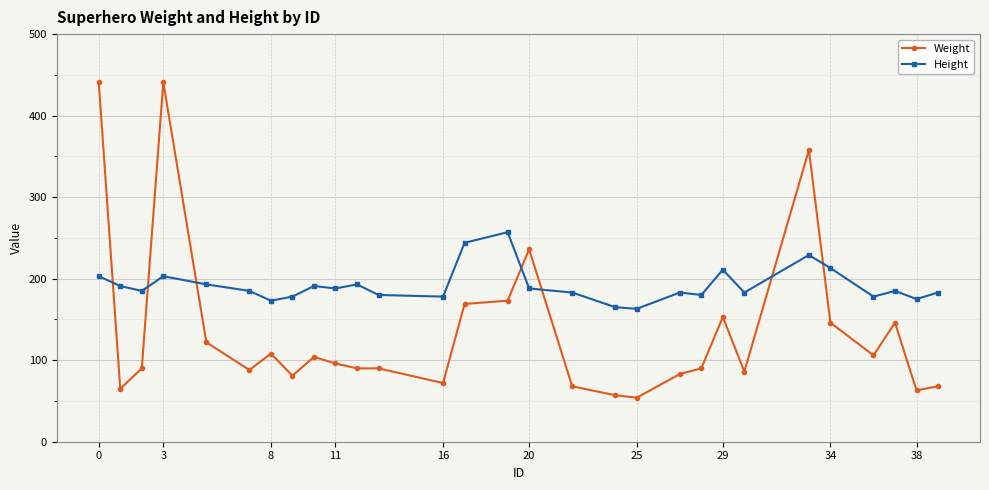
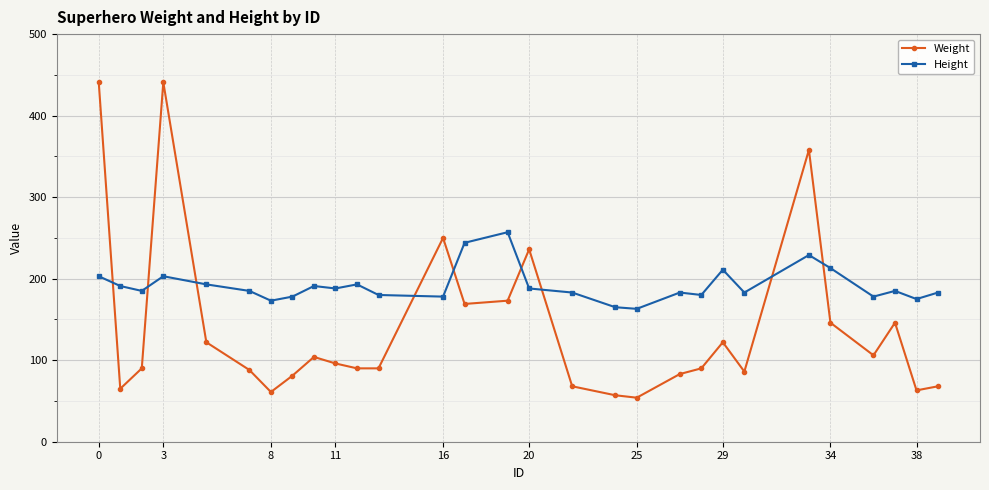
Weight, 8: 110 -> 60
Weight, 16: 70 -> 250
Weight, 29: 150 -> 120
